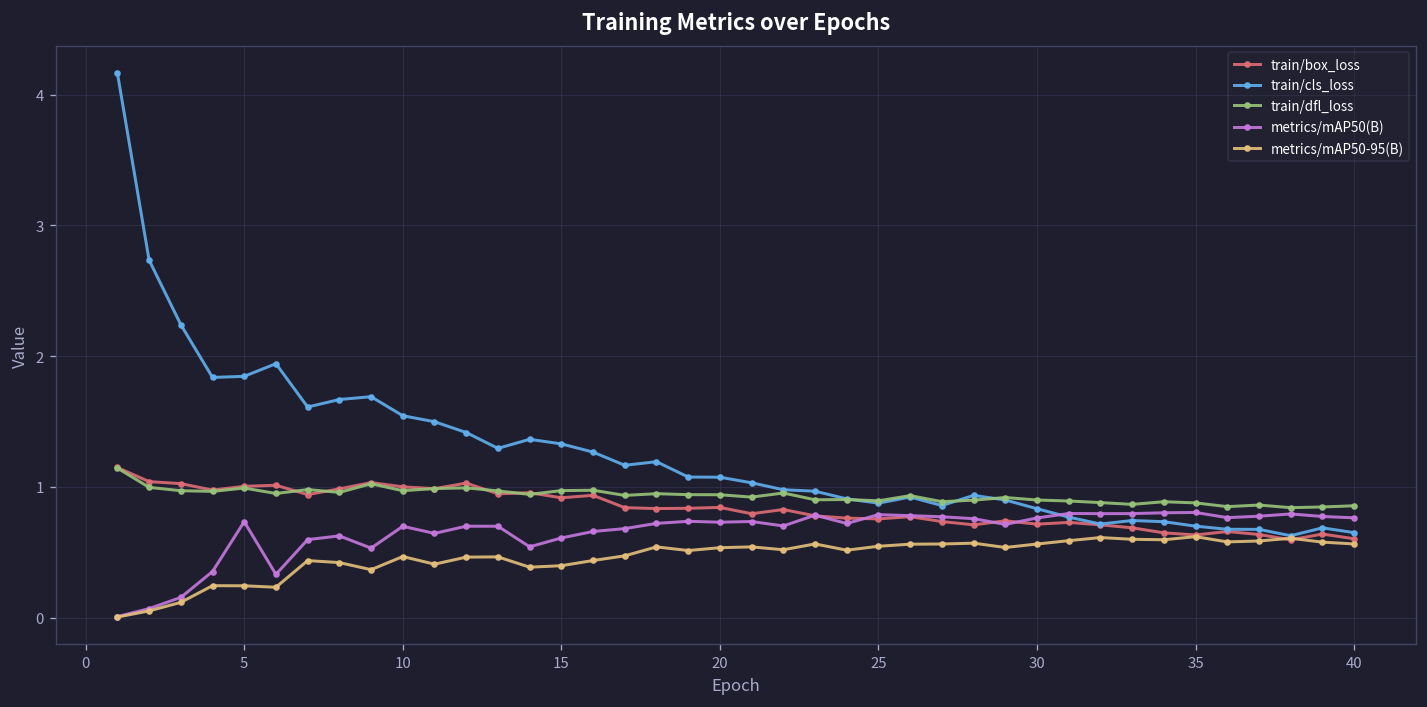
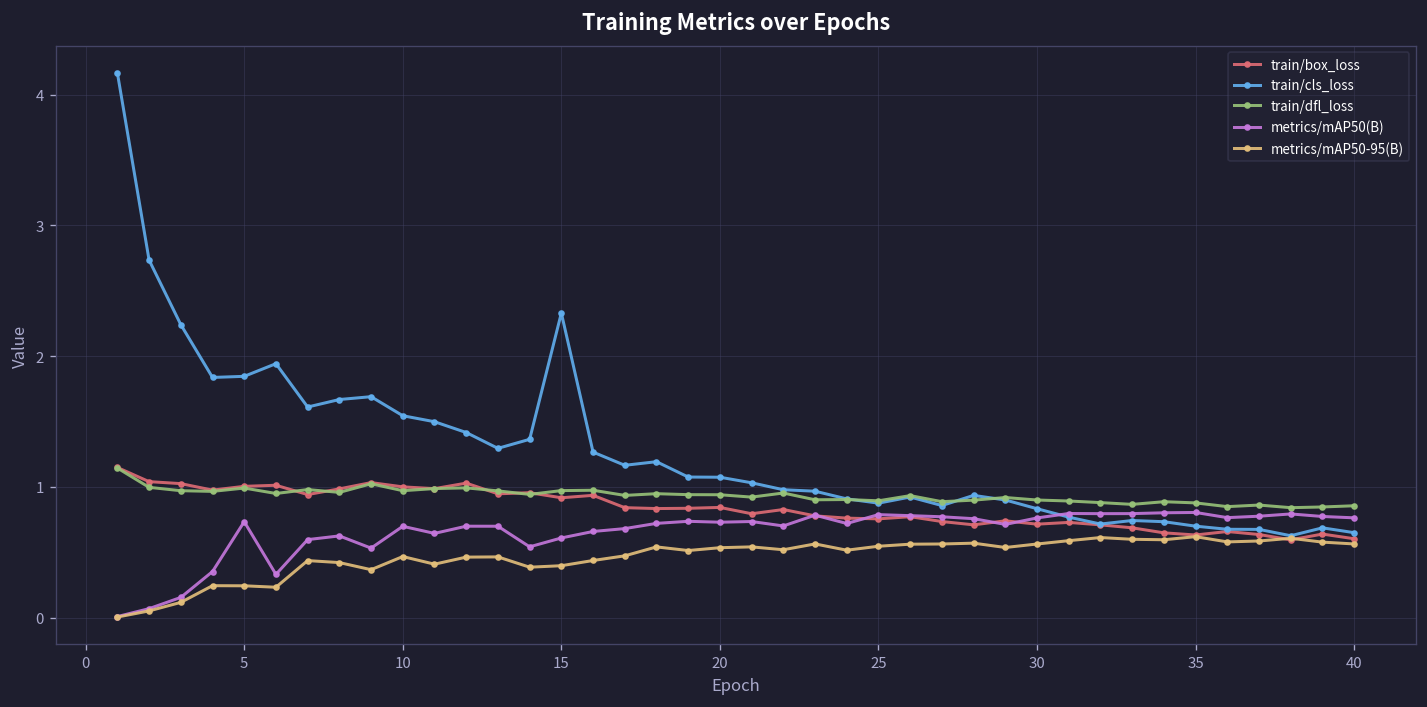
train/cls_loss, 15: 1.33 -> 2.33
